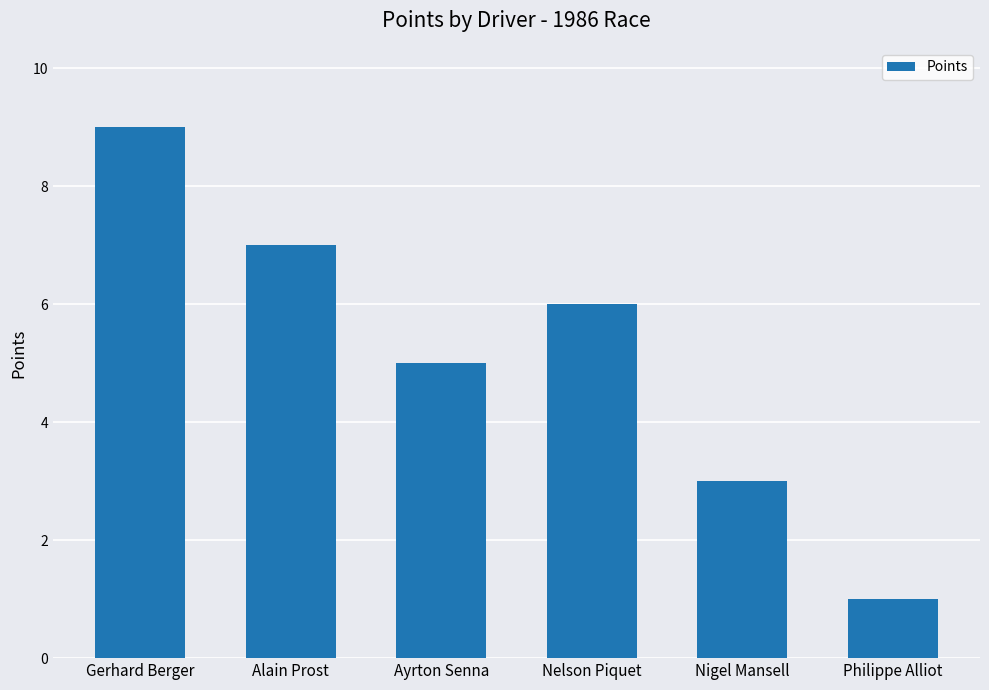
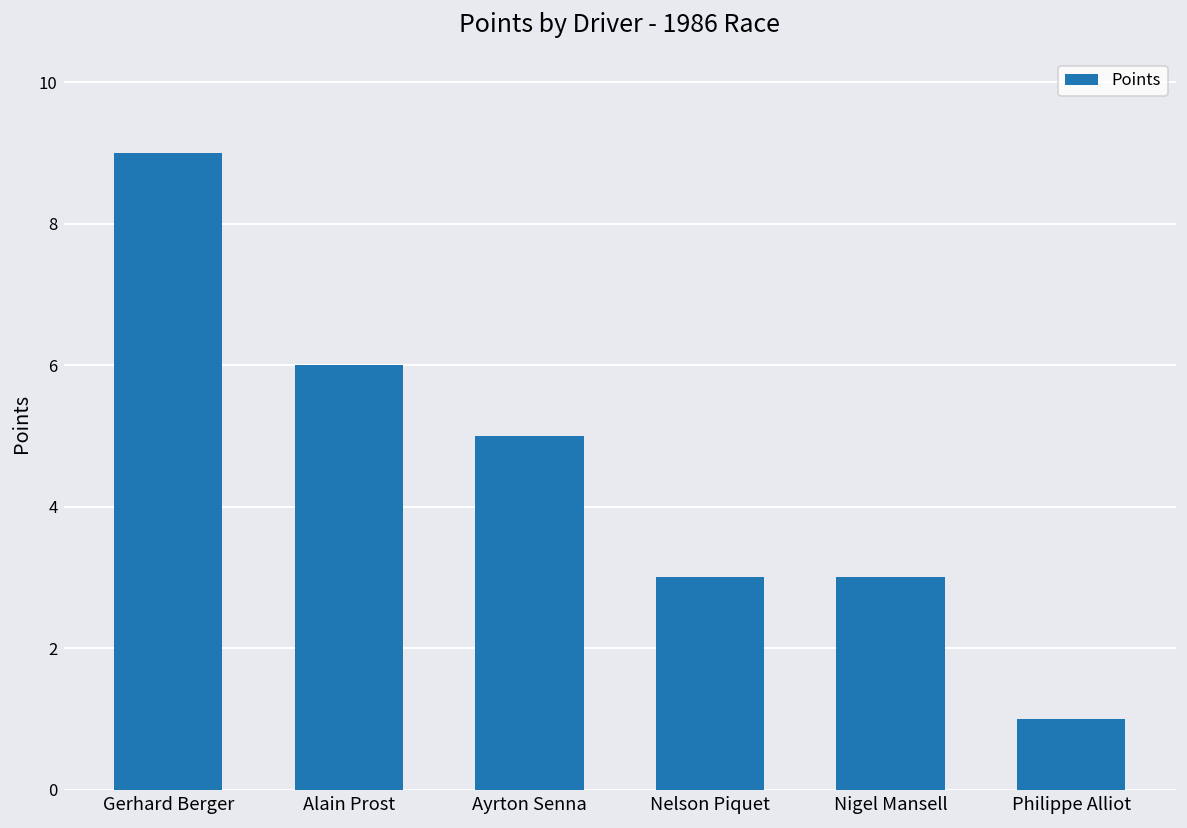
Alain Prost: 7 -> 6
Nelson Piquet: 6 -> 3
